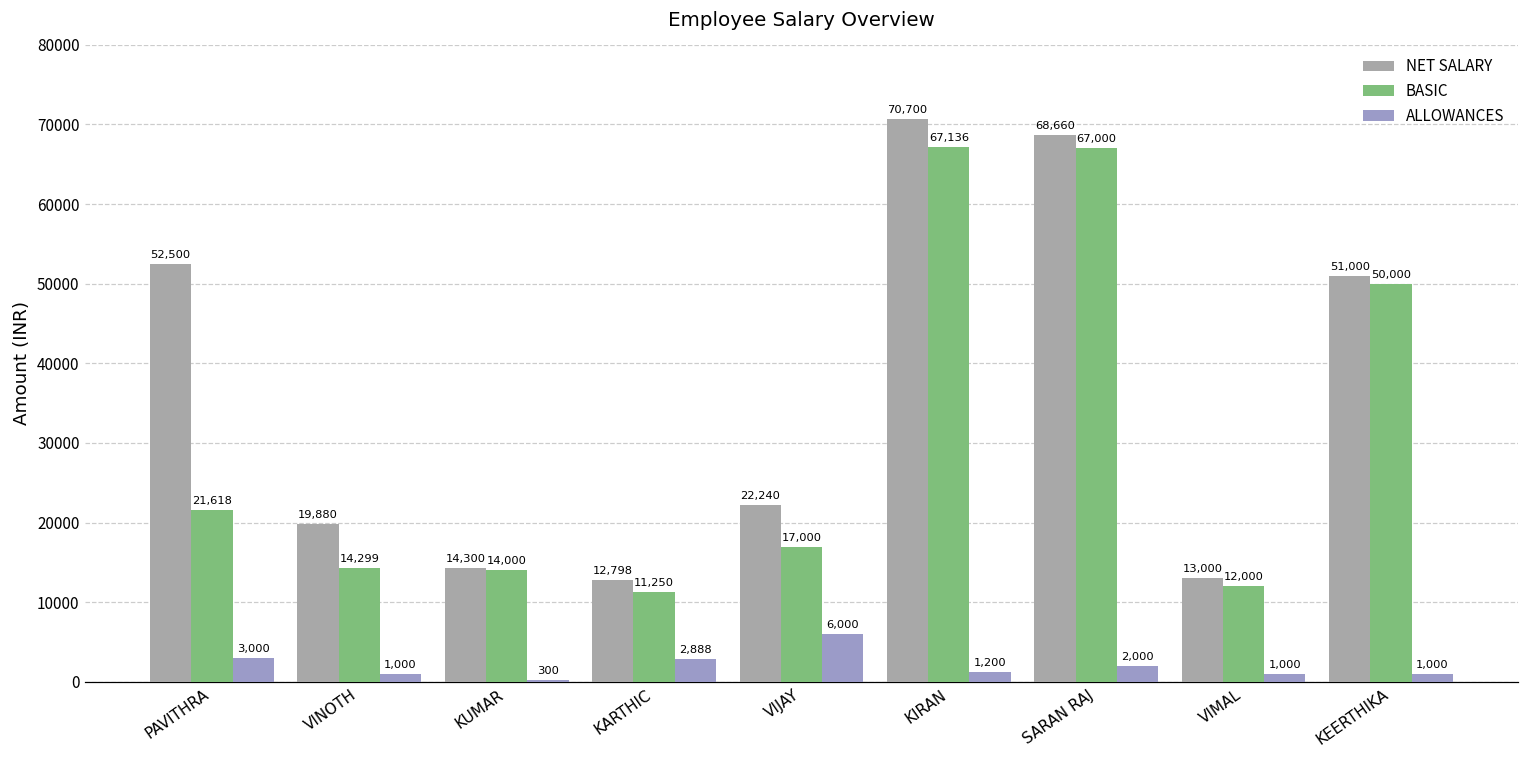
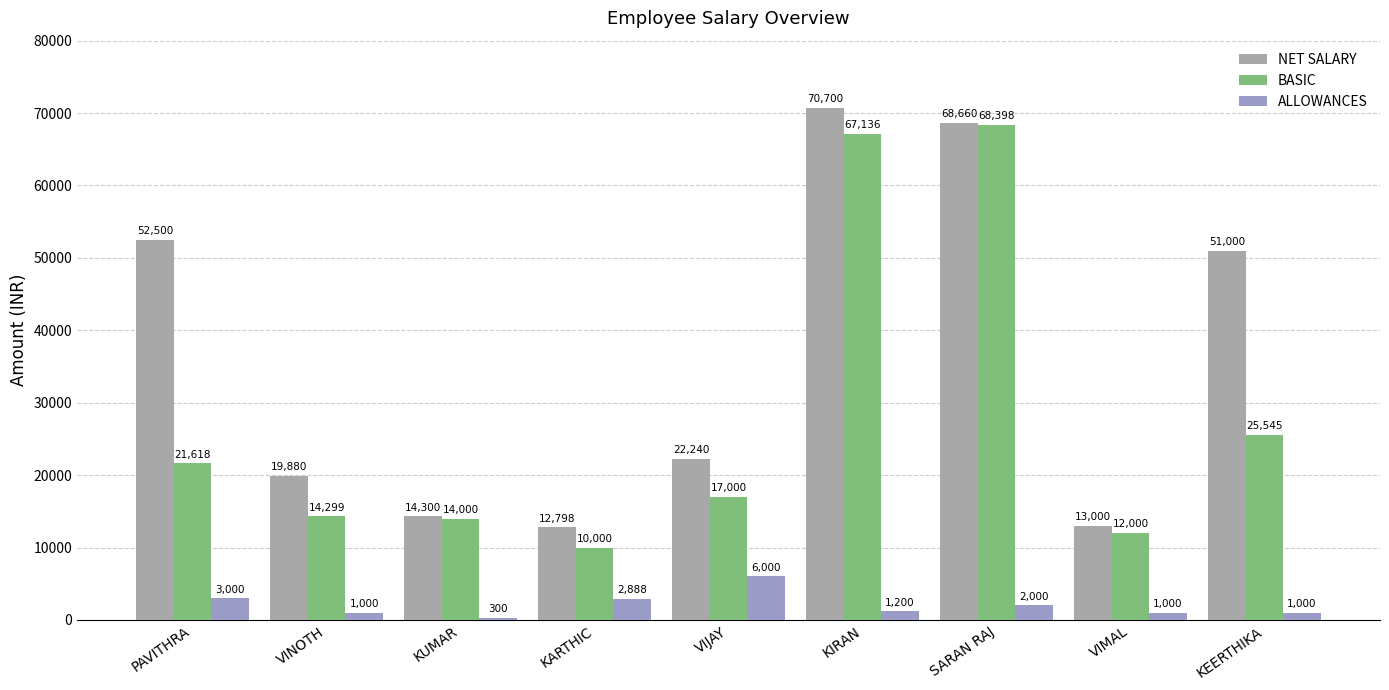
BASIC, KARTHIC: 11,250 -> 10,000
BASIC, SARAN RAJ: 67,000 -> 68,398
BASIC, KEERTHIKA: 50,000 -> 25,545
